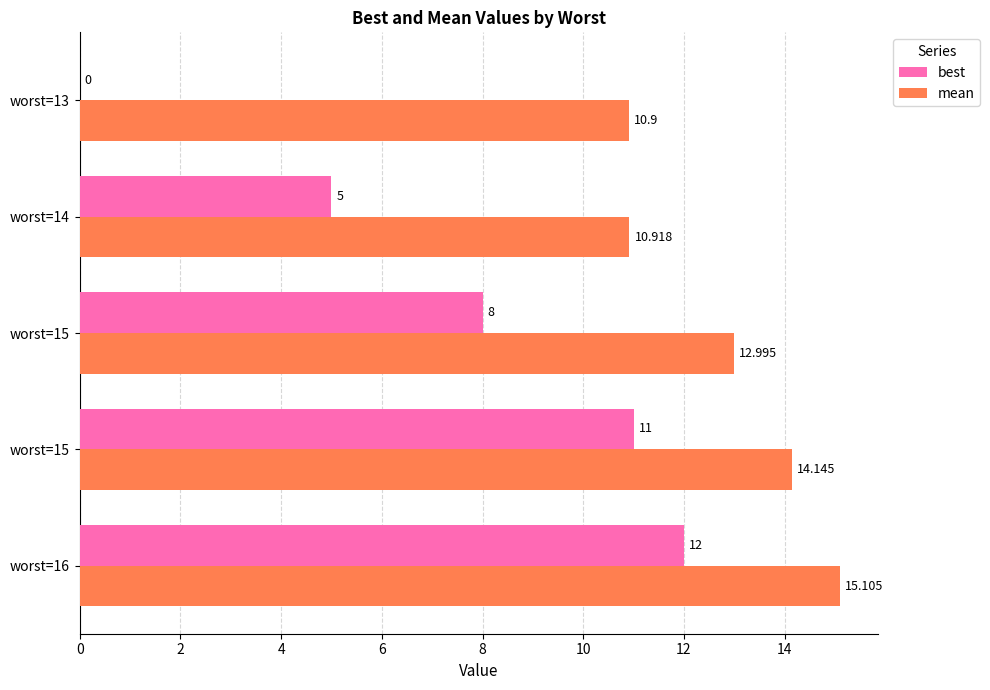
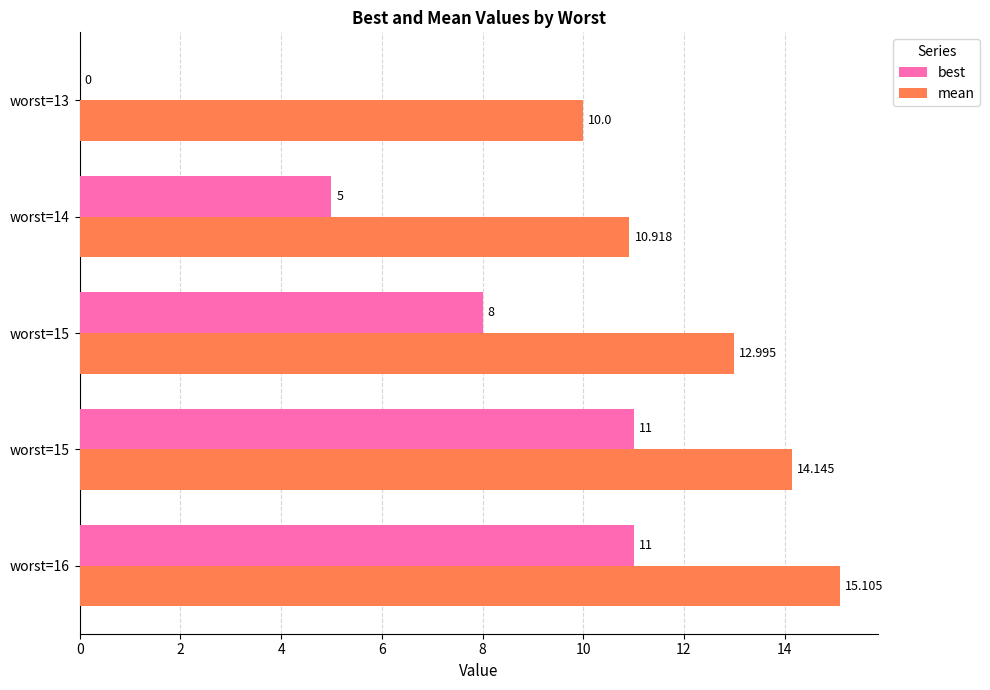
mean, worst=13: 10.9 -> 10.0
best, worst=16: 12 -> 11
